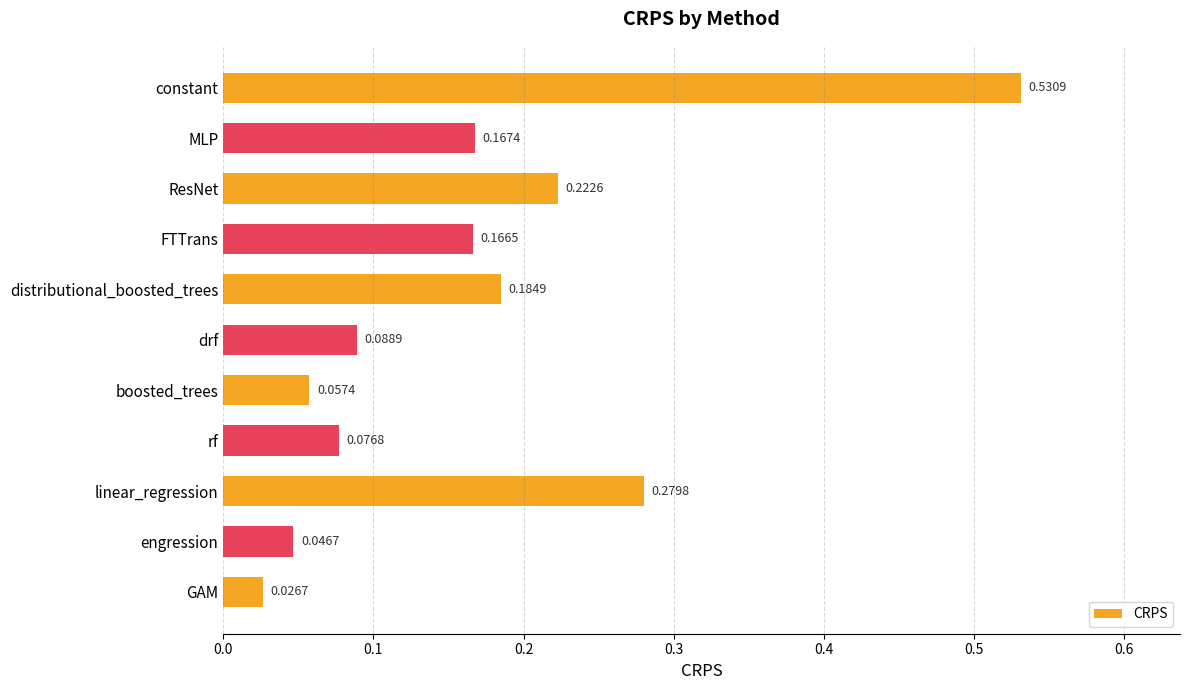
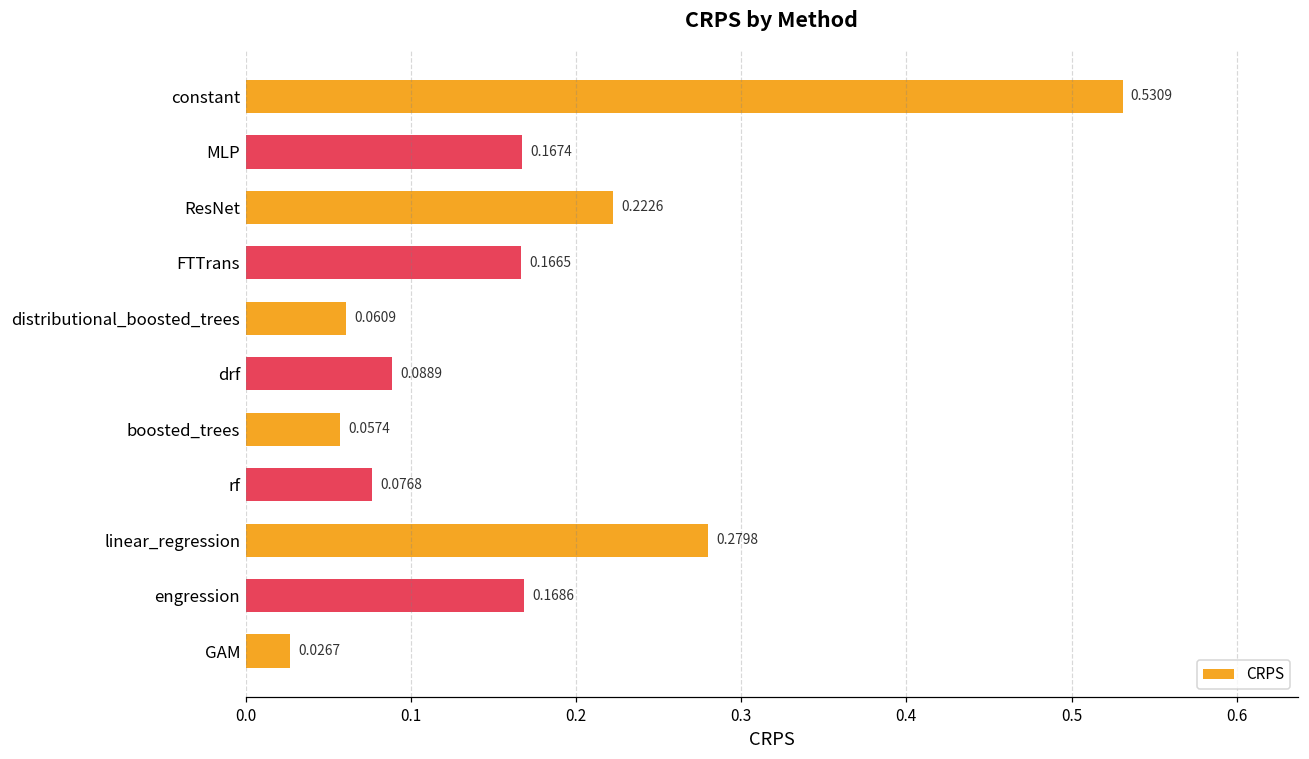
distributional_boosted_trees: 0.1849 -> 0.0609
engression: 0.0467 -> 0.1686
